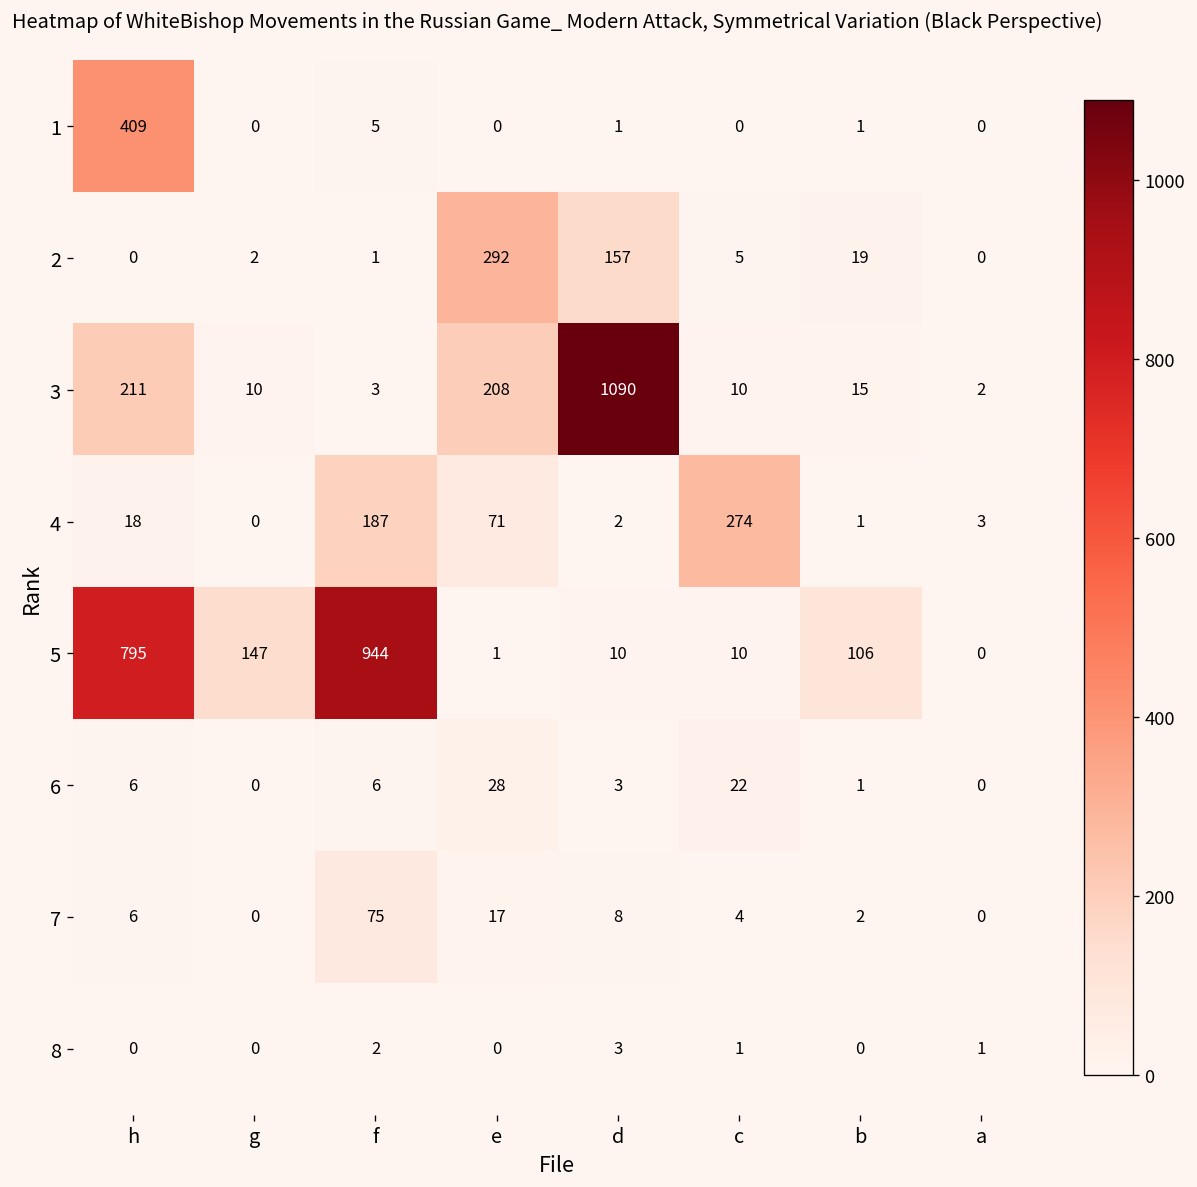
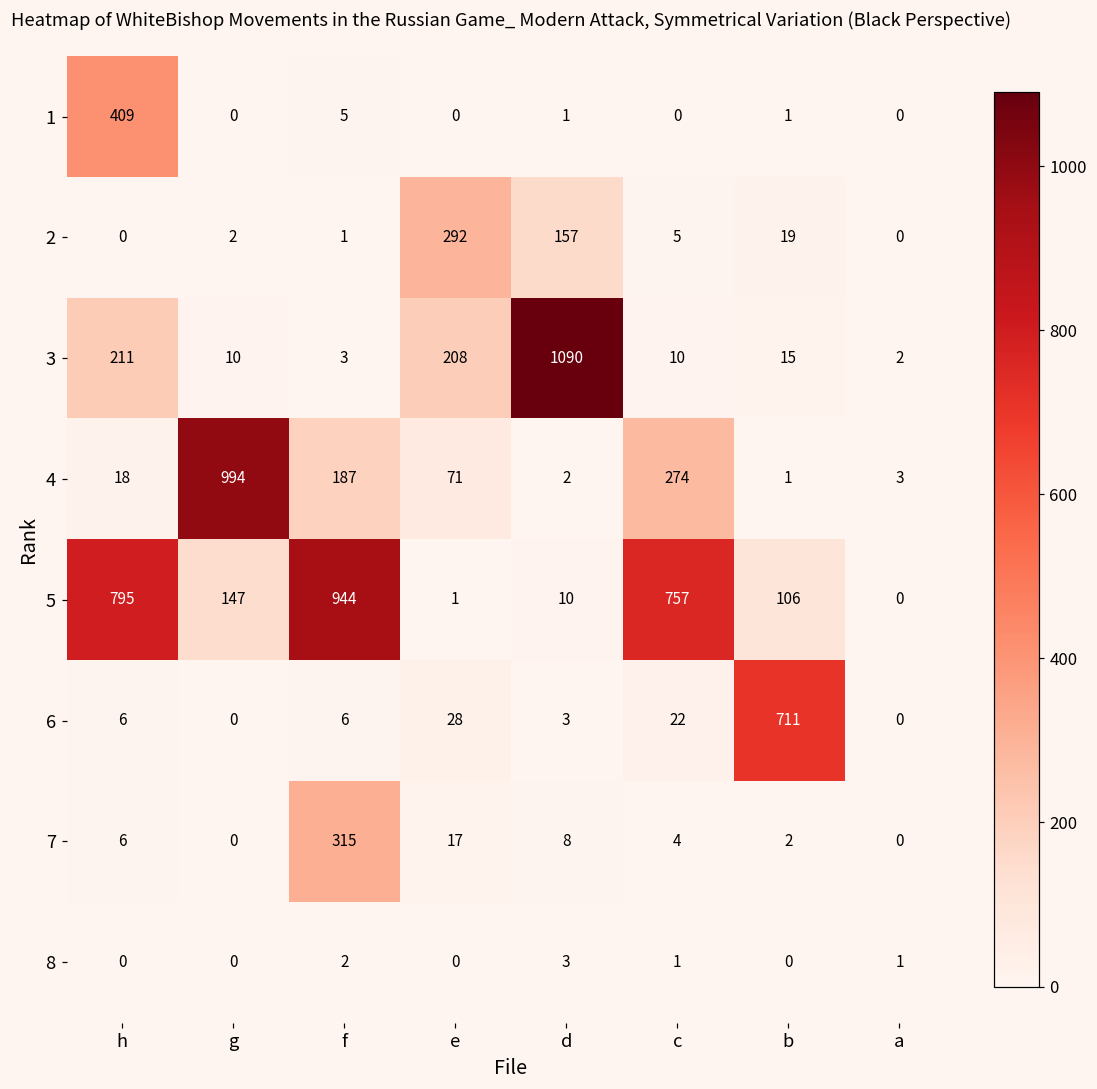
4, g: 0 -> 994
5, c: 10 -> 757
6, b: 1 -> 711
7, f: 75 -> 315
